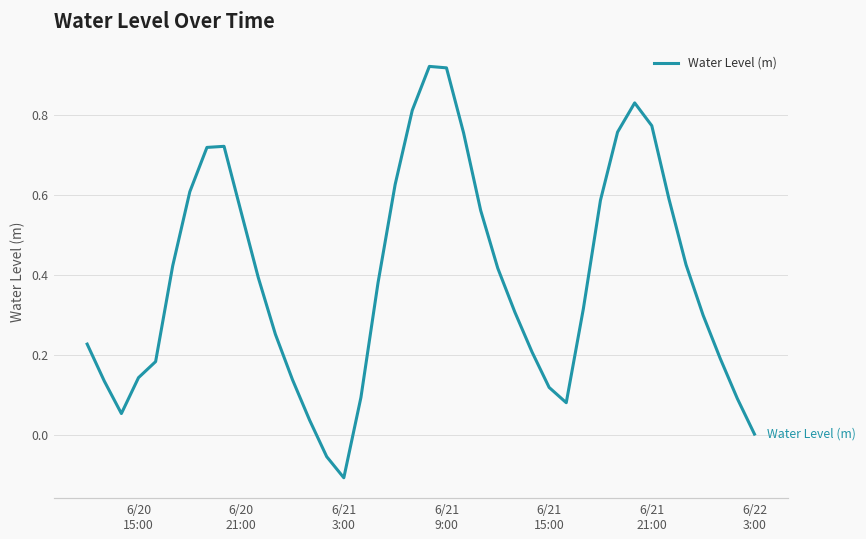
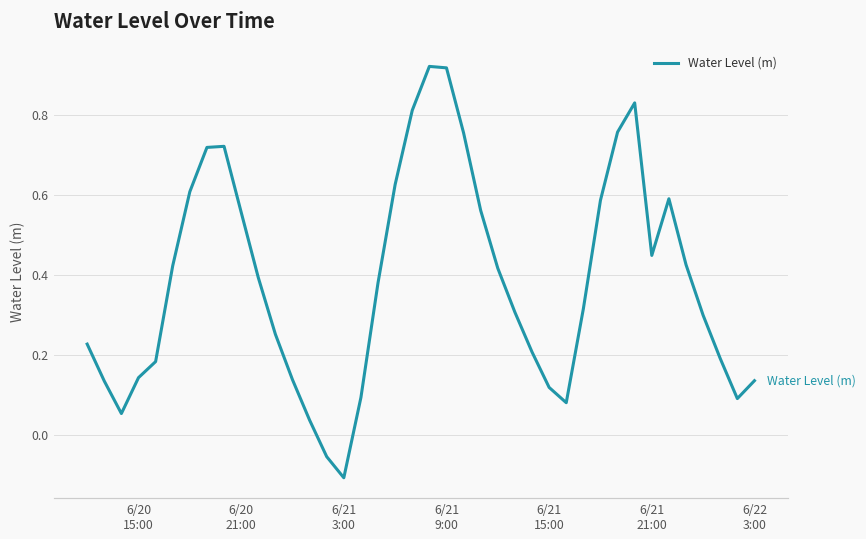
6/21 21:00: 0.77 -> 0.45
6/22 3:00: 0.00 -> 0.14
